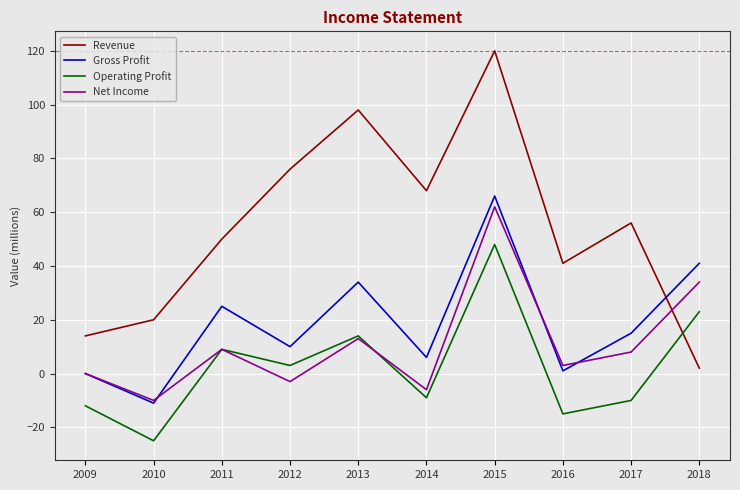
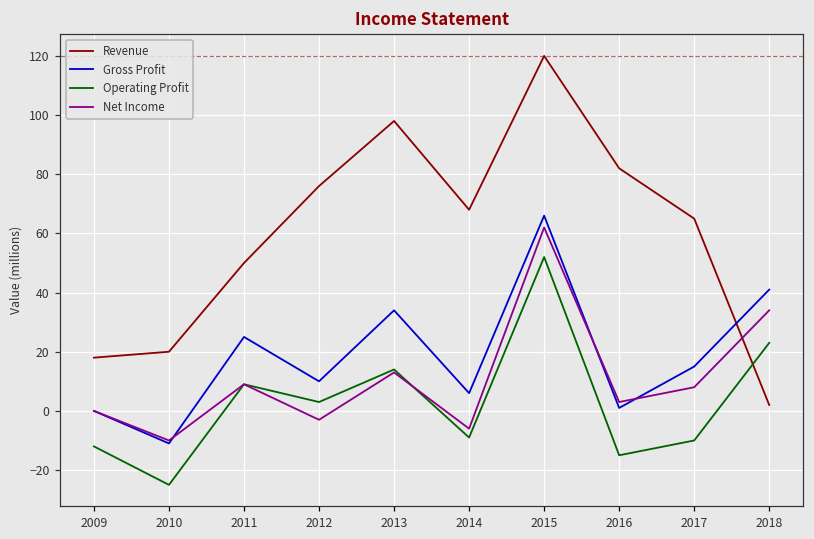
Revenue, 2009: 14 -> 18
Operating Profit, 2015: 48 -> 52
Revenue, 2016: 41 -> 82
Revenue, 2017: 56 -> 65
